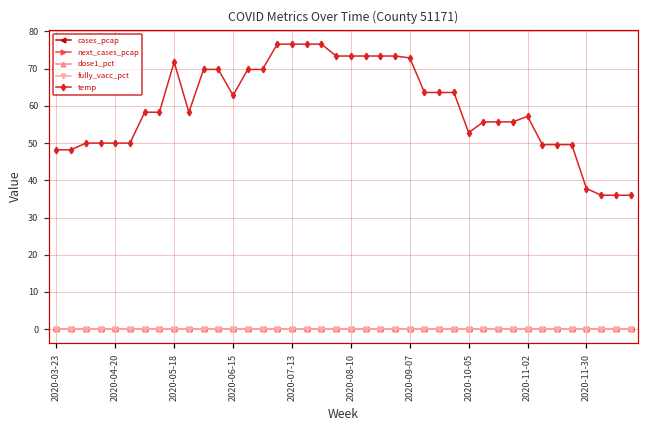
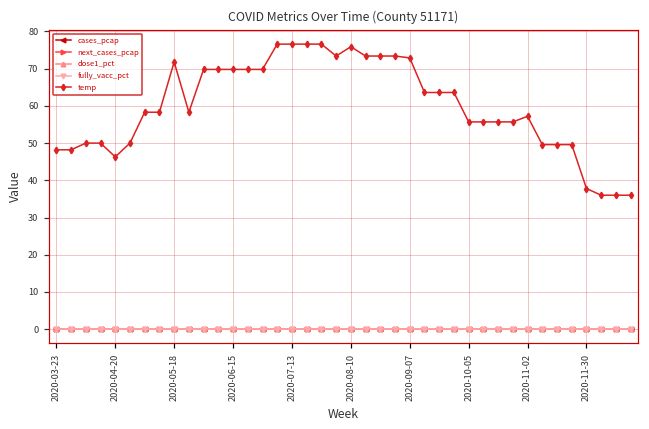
temp, 2020-04-20: 50 -> 46
temp, 2020-06-15: 63 -> 70
temp, 2020-08-10: 73 -> 76
temp, 2020-10-05: 53 -> 56
